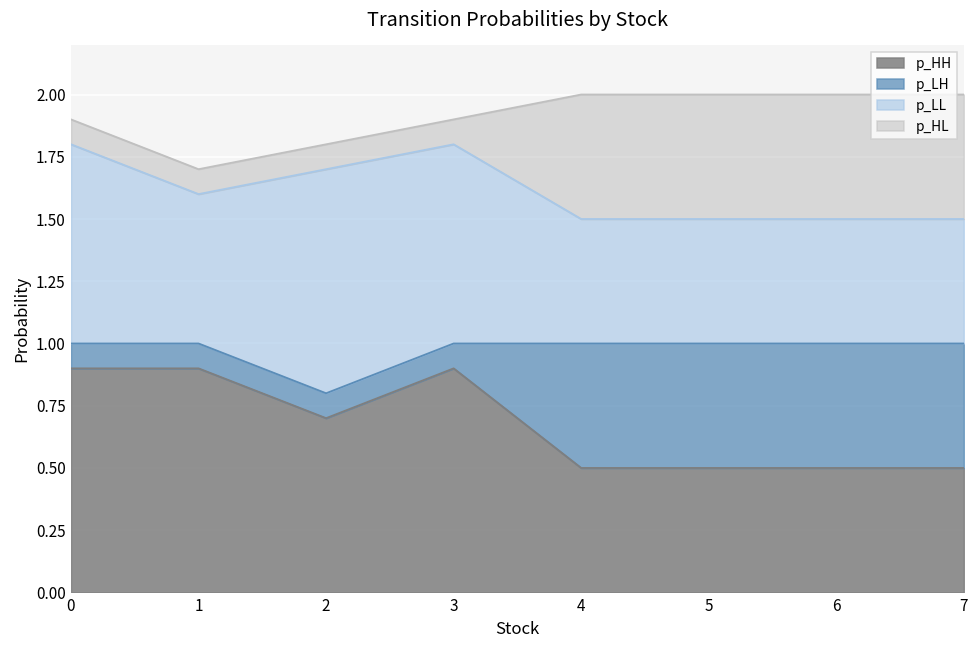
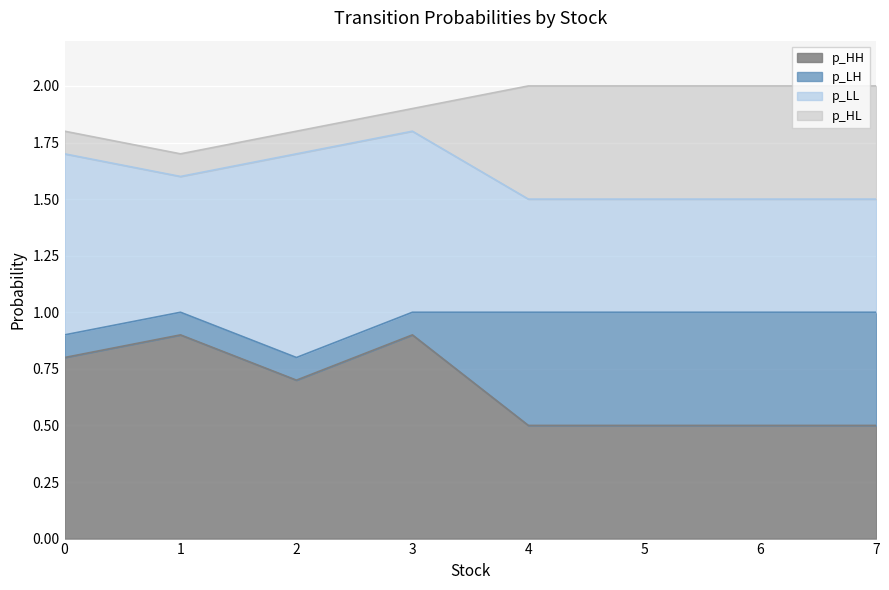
p_HH, 0: 0.9 -> 0.8
